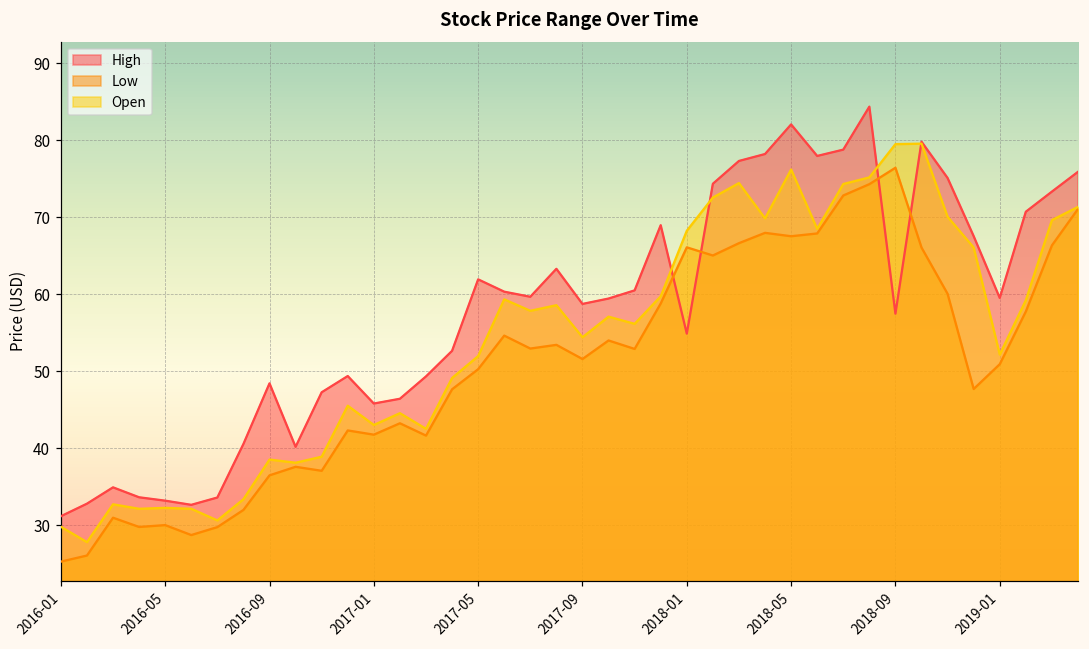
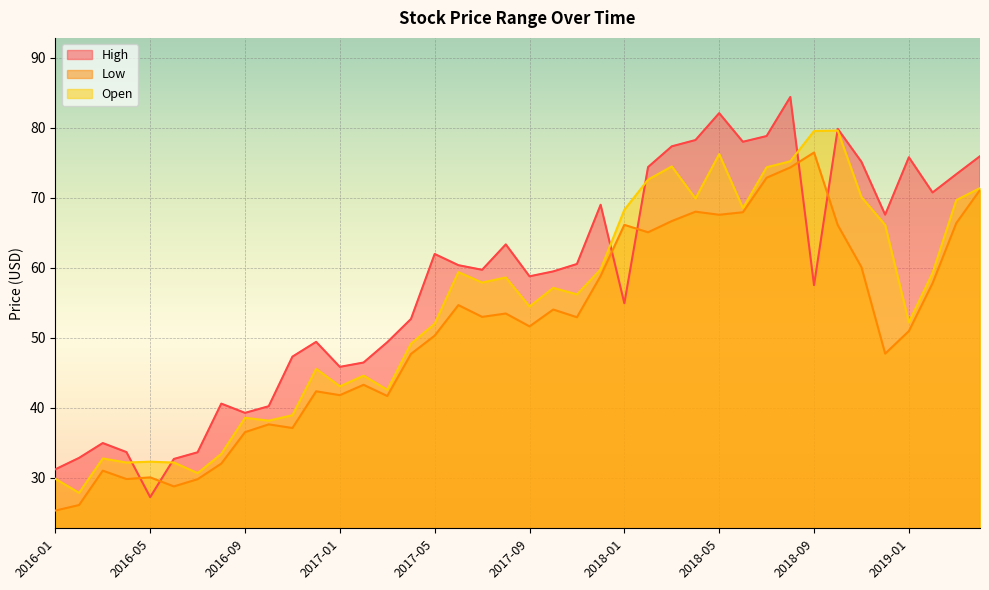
High, 2016-05: 33 -> 27
High, 2016-09: 48 -> 39
High, 2019-01: 60 -> 76
